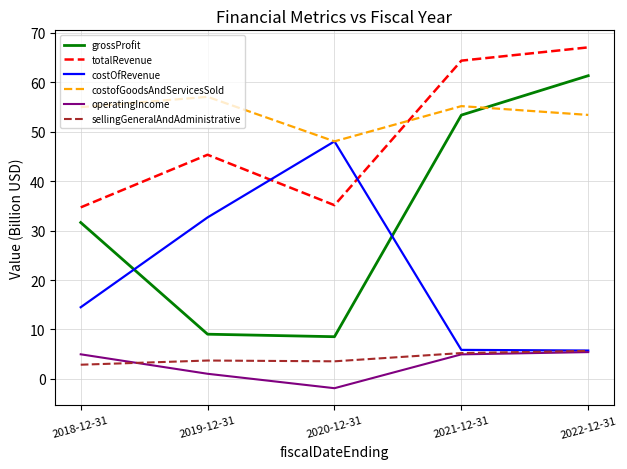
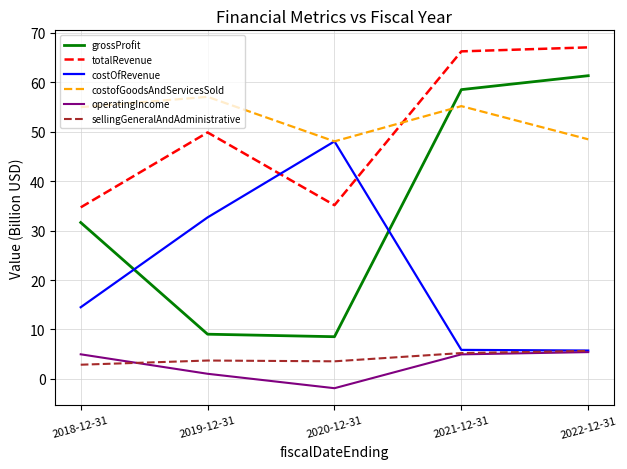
totalRevenue, 2019-12-31: 45 -> 50
grossProfit, 2021-12-31: 53 -> 59
totalRevenue, 2021-12-31: 64 -> 66
costofGoodsAndServicesSold, 2022-12-31: 53 -> 48
